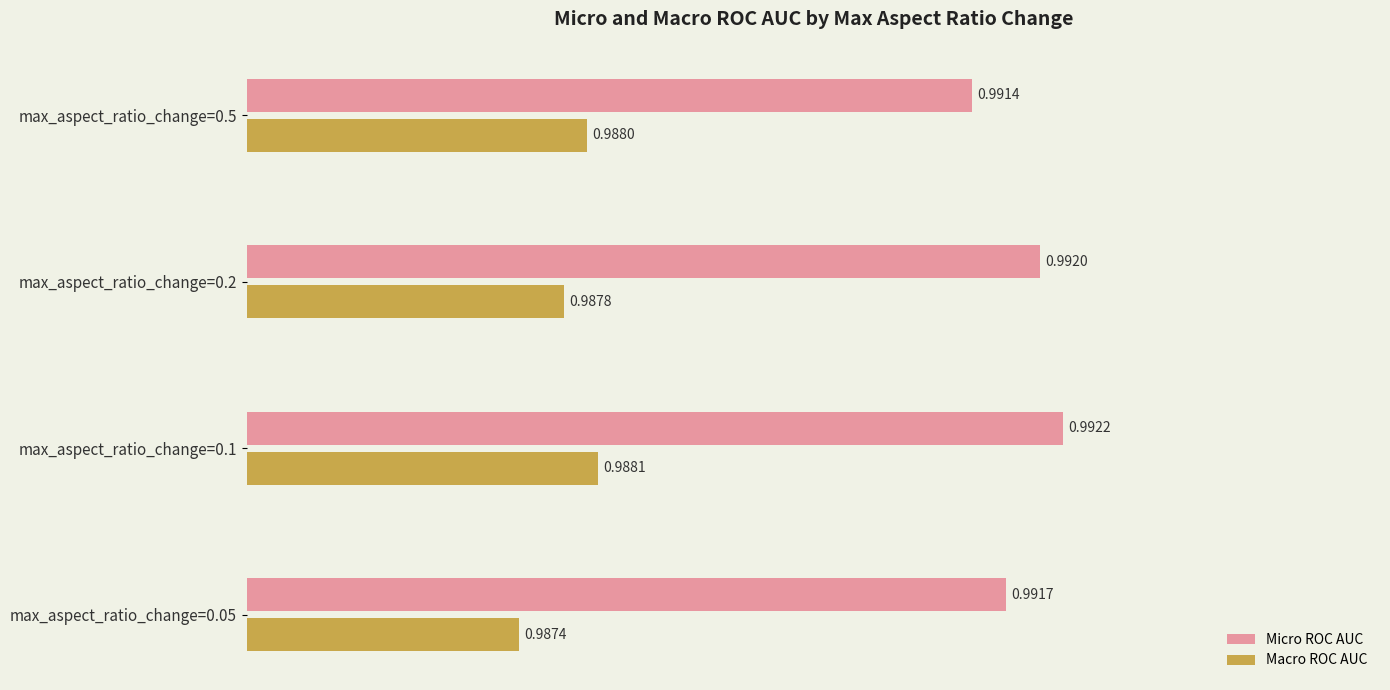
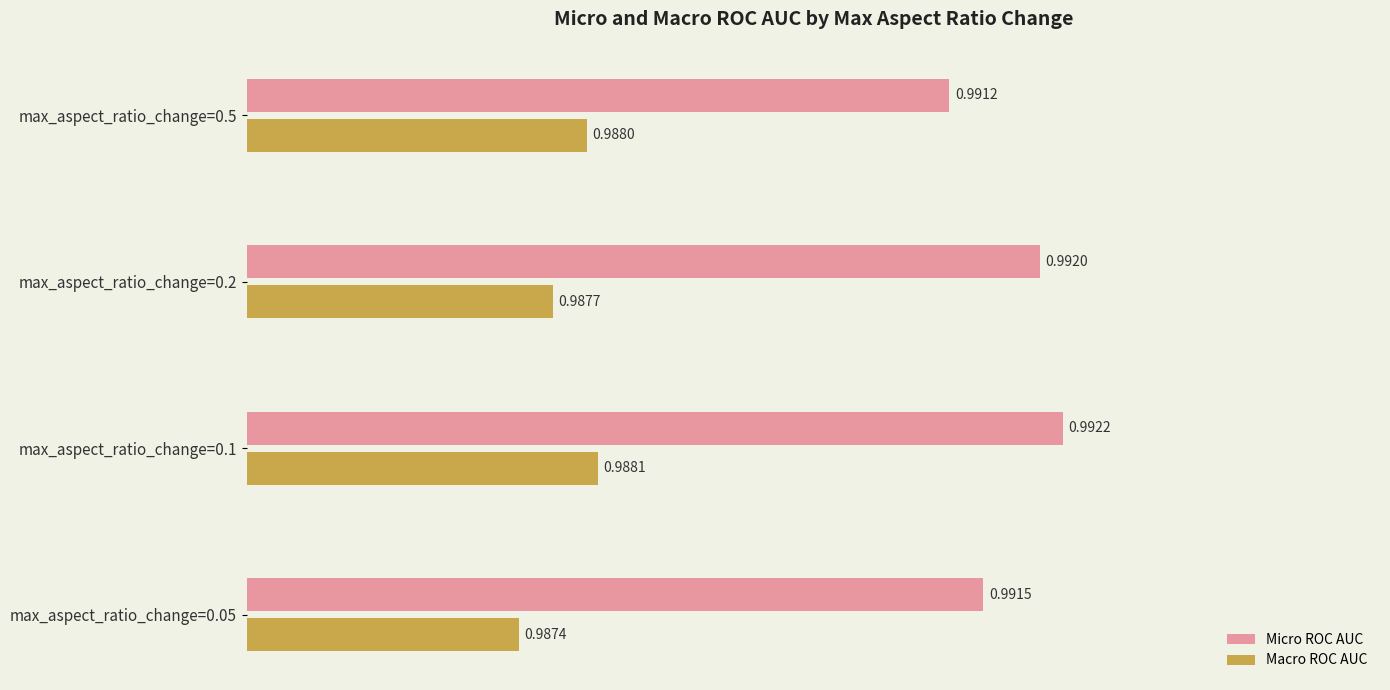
Micro ROC AUC, max_aspect_ratio_change=0.5: 0.9914 -> 0.9912
Macro ROC AUC, max_aspect_ratio_change=0.2: 0.9878 -> 0.9877
Micro ROC AUC, max_aspect_ratio_change=0.05: 0.9917 -> 0.9915
